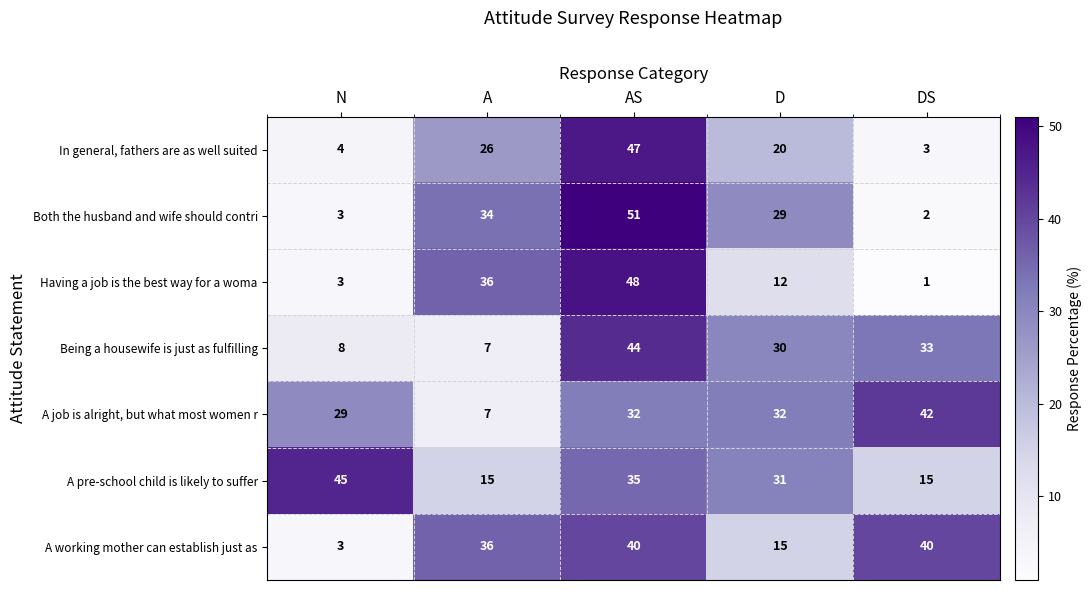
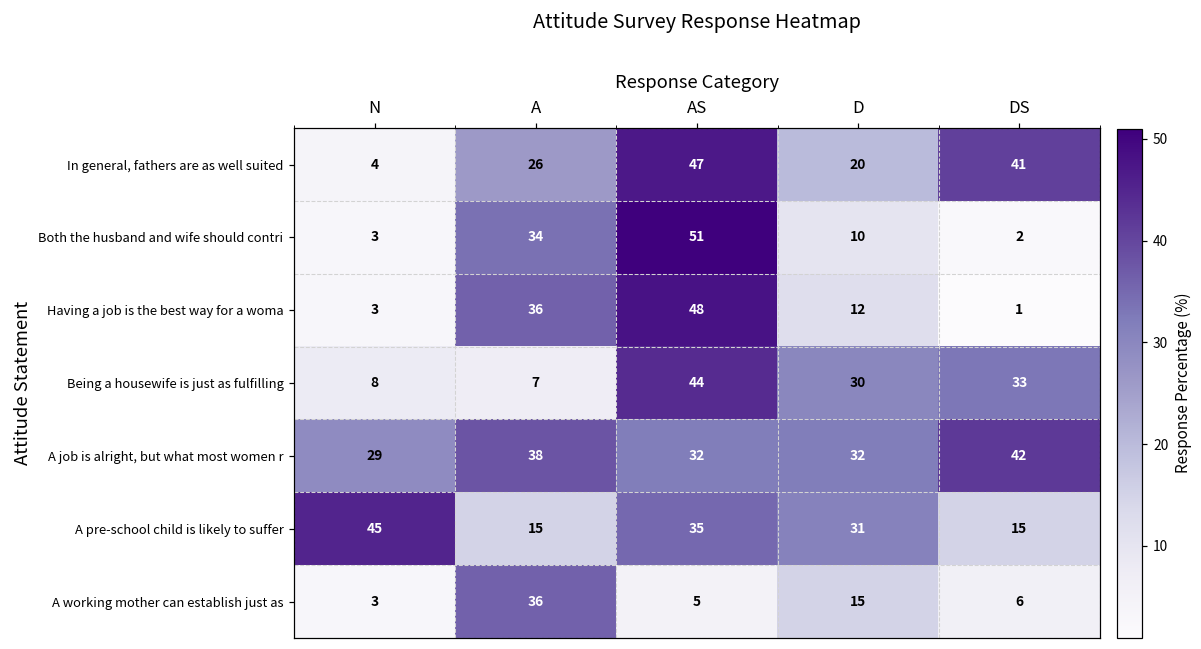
In general, fathers are as well suited, DS: 3 -> 41
Both the husband and wife should contri, D: 29 -> 10
A job is alright, but what most women r, A: 7 -> 38
A working mother can establish just as, AS: 40 -> 5
A working mother can establish just as, DS: 40 -> 6
